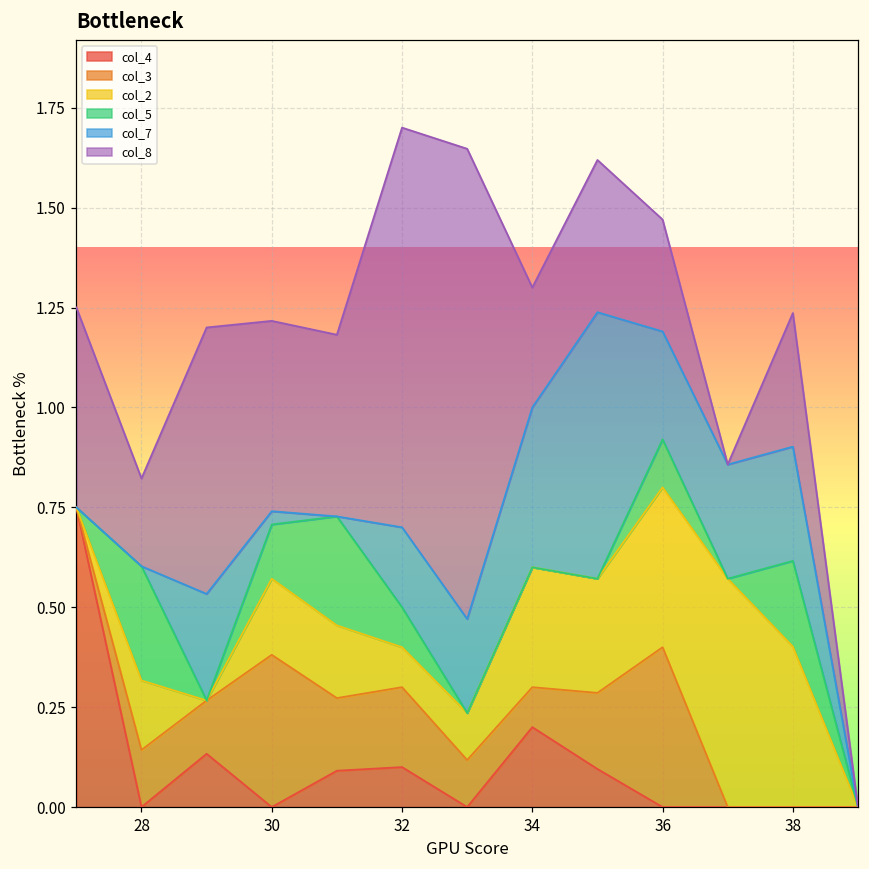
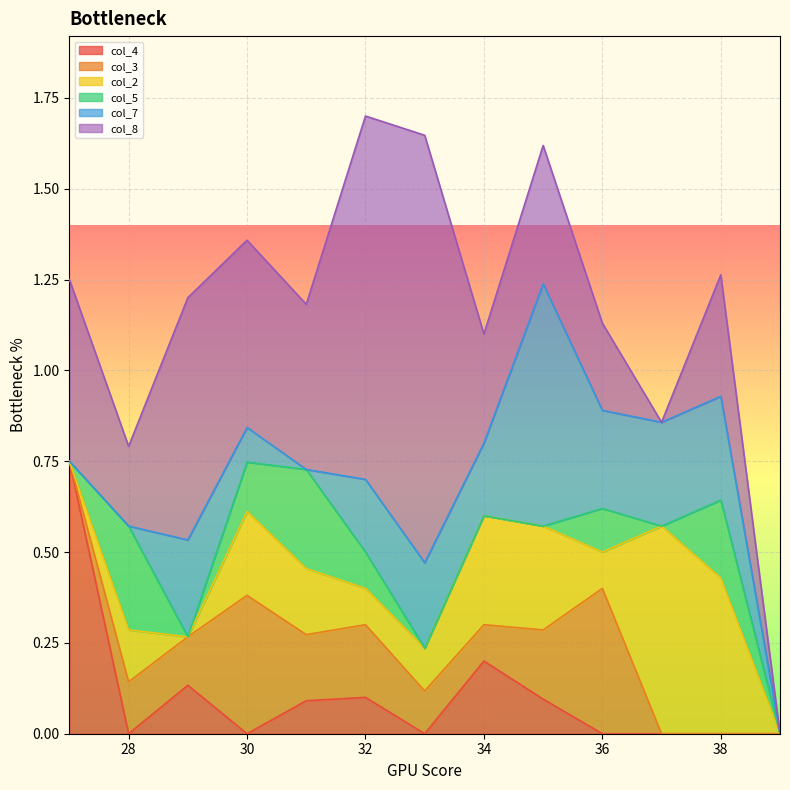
col_2, 28: 0.17 -> 0.14
col_2, 30: 0.19 -> 0.23
col_7, 30: 0.03 -> 0.10
col_8, 30: 0.48 -> 0.52
col_7, 34: 0.4 -> 0.2
col_2, 36: 0.4 -> 0.1
col_8, 36: 0.28 -> 0.24
col_2, 38: 0.40 -> 0.43
